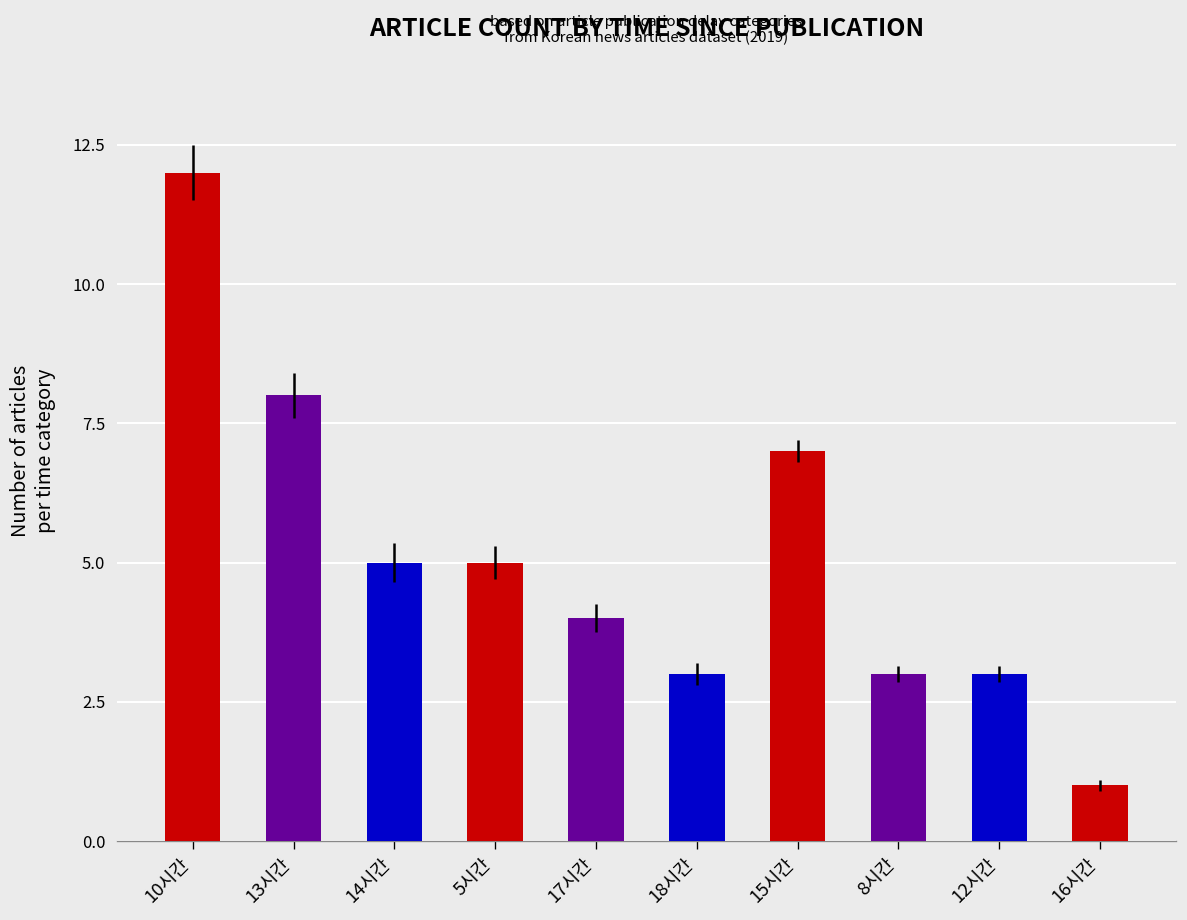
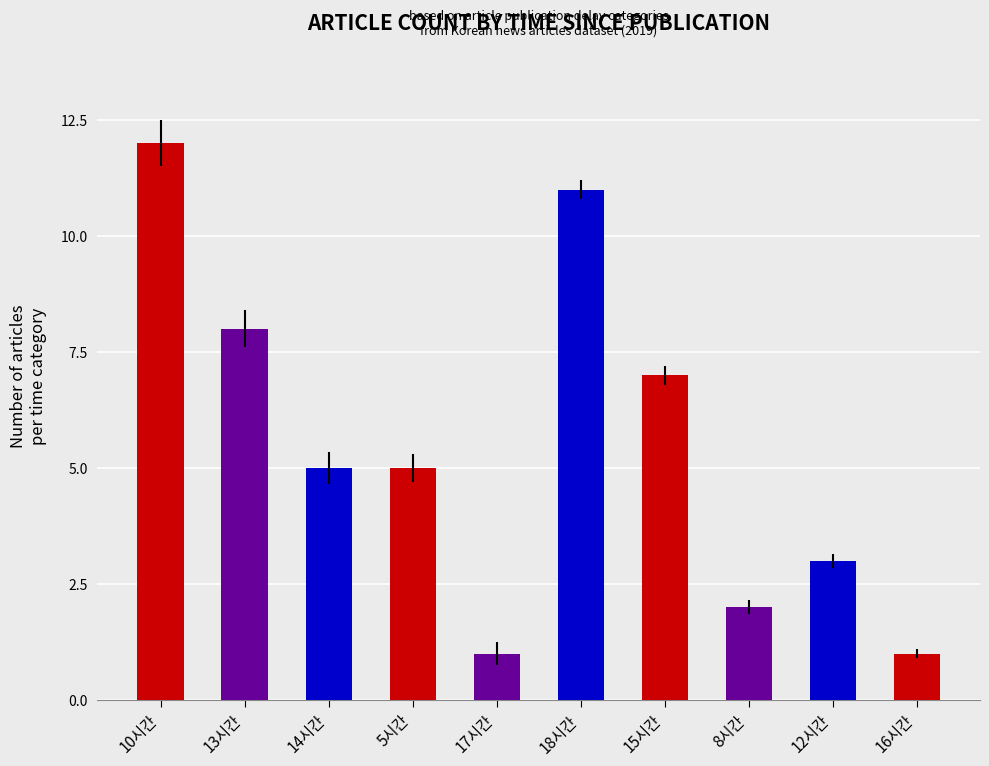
17시간: 4 -> 1
18시간: 3 -> 11
8시간: 3 -> 2
